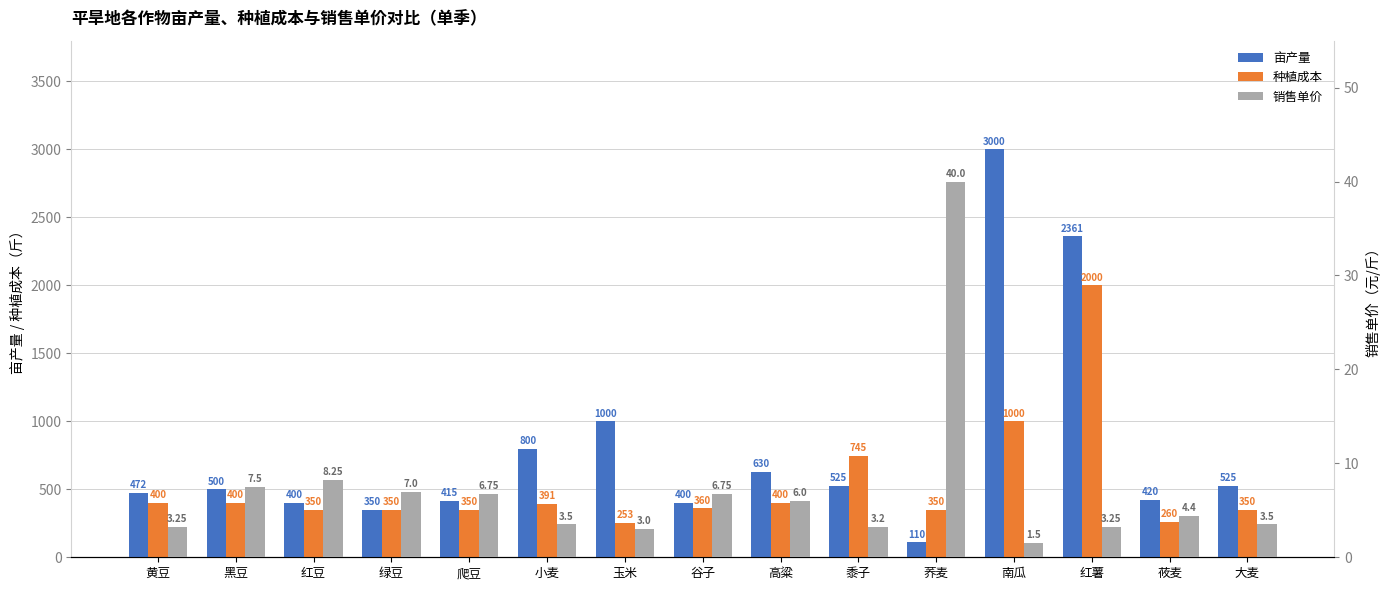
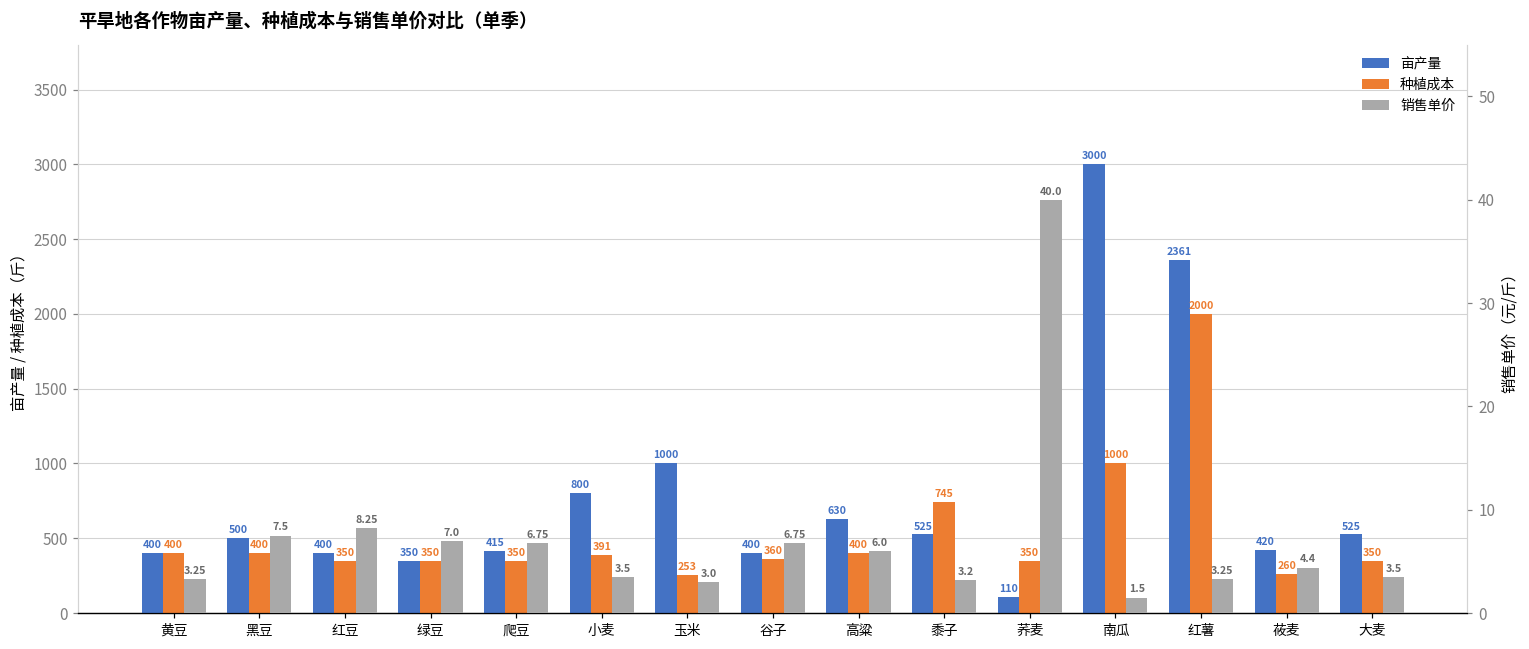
亩产量, 黄豆: 472 -> 400
